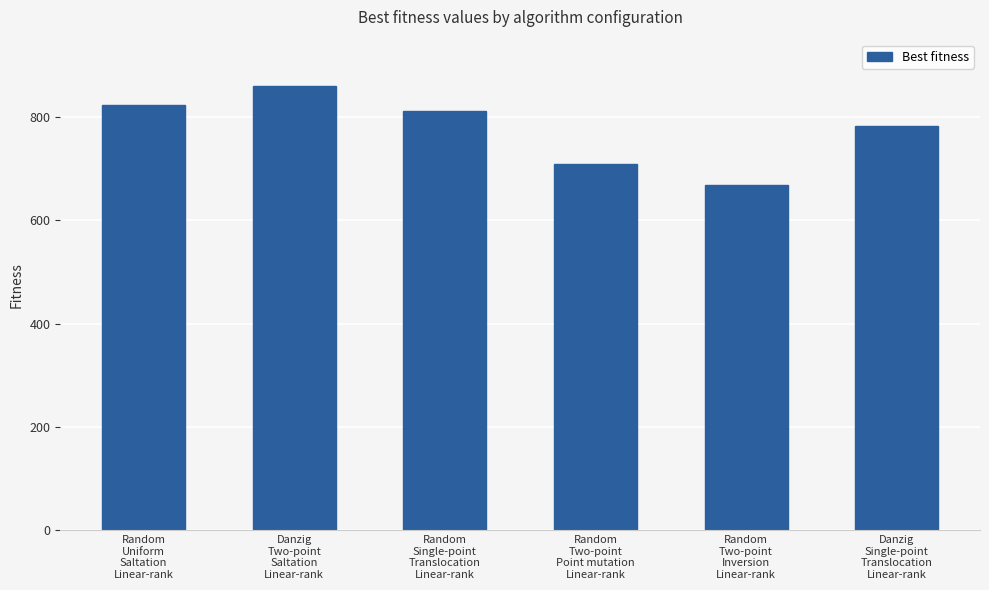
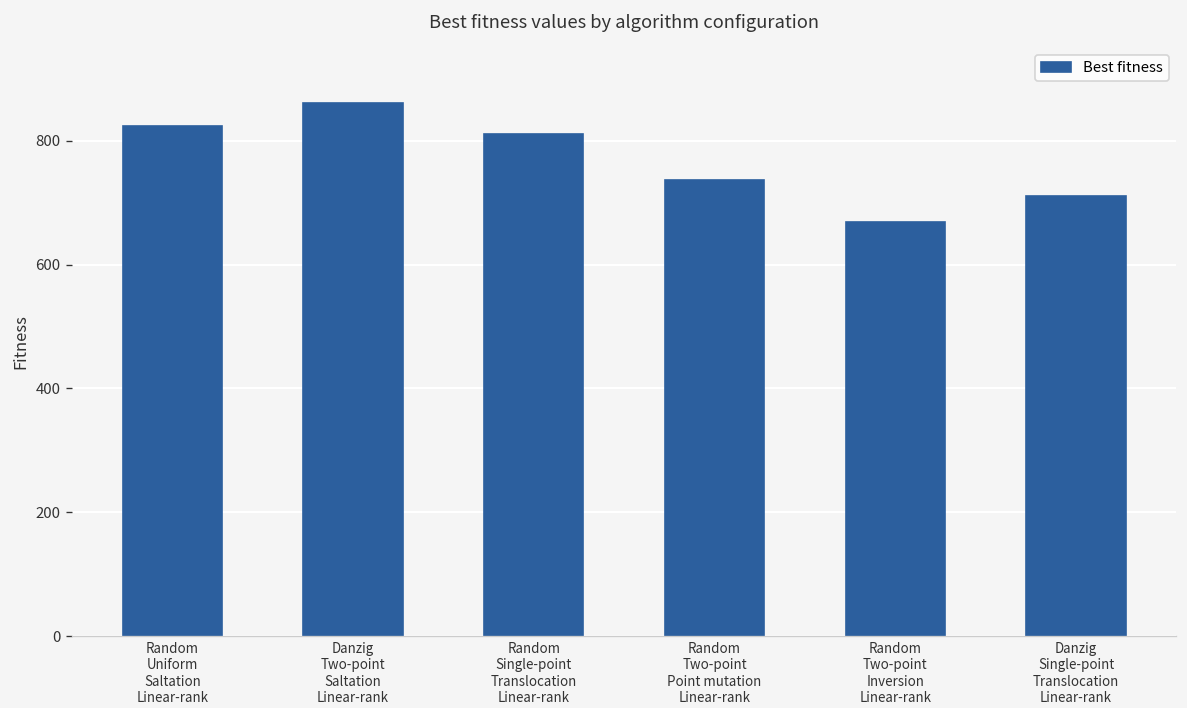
Random Two-point Point mutation Linear-rank: 710 -> 740
Danzig Single-point Translocation Linear-rank: 780 -> 710
